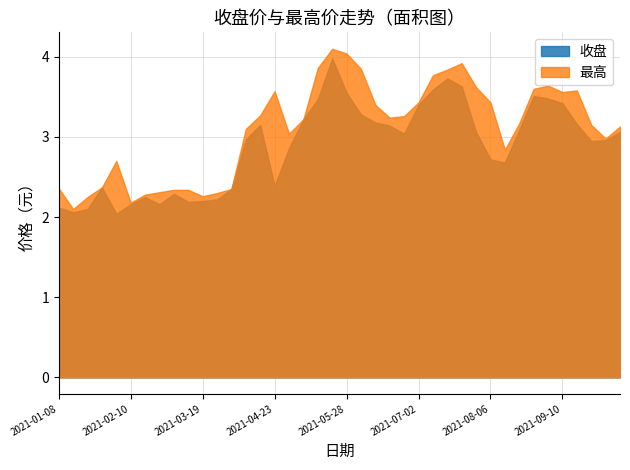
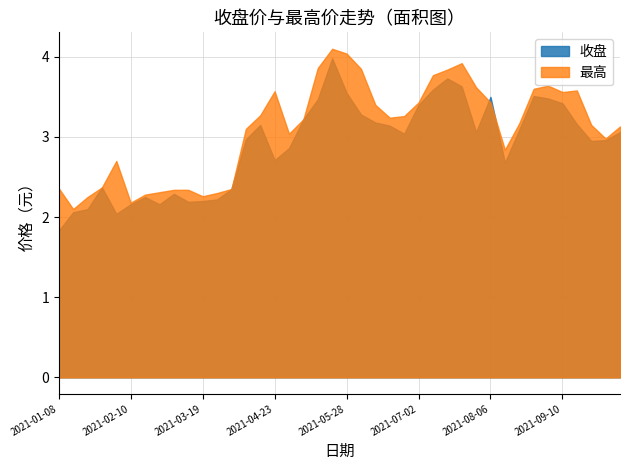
收盘, 2021-01-08: 2.1 -> 1.8
收盘, 2021-04-23: 2.4 -> 2.7
收盘, 2021-08-06: 2.7 -> 3.5
